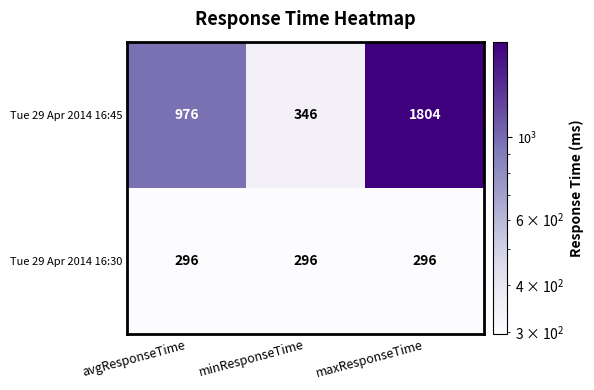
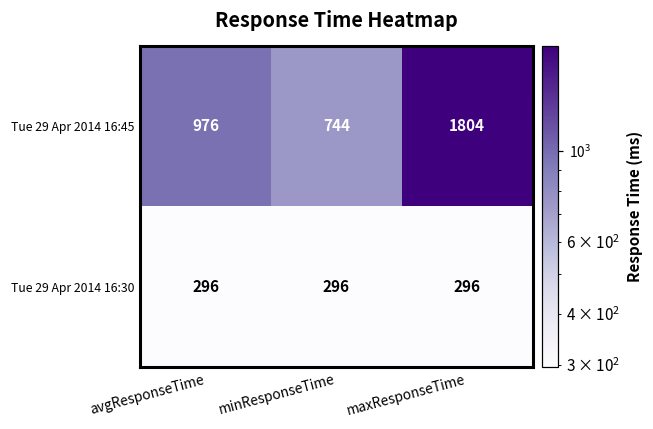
Tue 29 Apr 2014 16:45, minResponseTime: 346 -> 744
